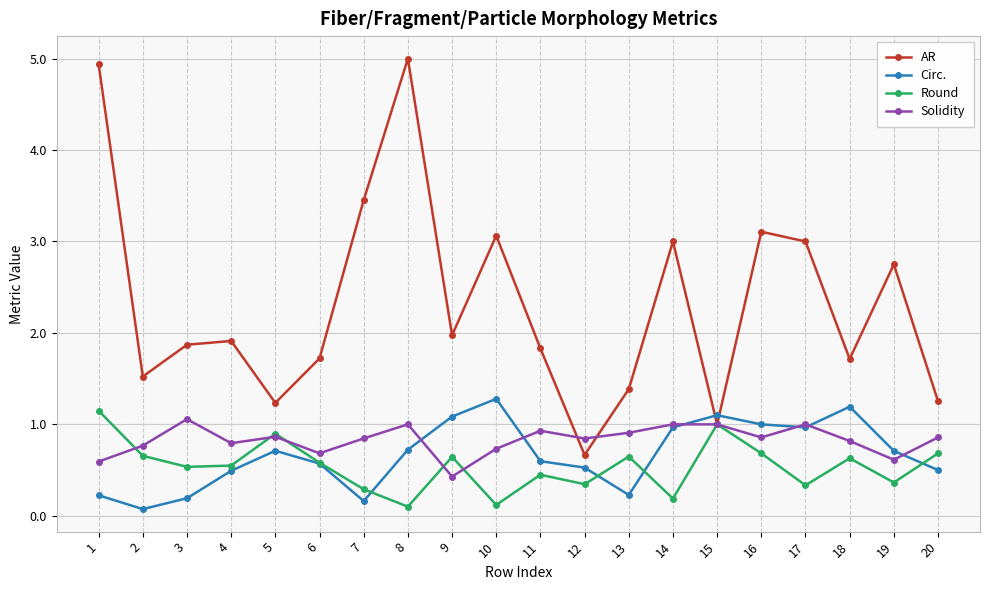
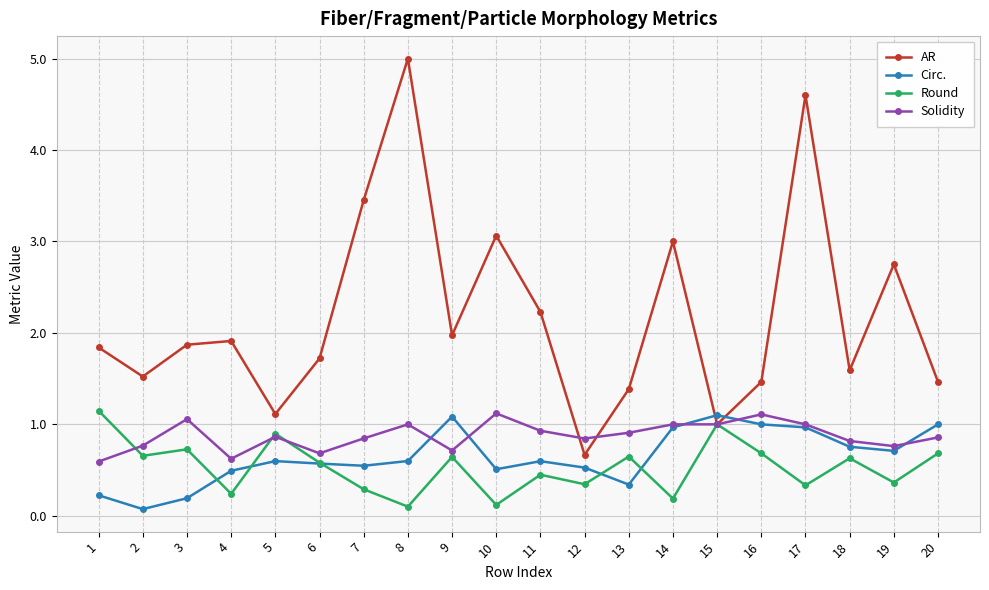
AR, 1: 4.9 -> 1.8
Round, 3: 0.5 -> 0.7
Round, 4: 0.5 -> 0.2
Solidity, 4: 0.8 -> 0.6
AR, 5: 1.2 -> 1.1
Circ., 5: 0.7 -> 0.6
Circ., 7: 0.2 -> 0.5
Circ., 8: 0.7 -> 0.6
Solidity, 9: 0.4 -> 0.7
Circ., 10: 1.3 -> 0.5
Solidity, 10: 0.7 -> 1.1
AR, 11: 1.8 -> 2.2
Circ., 13: 0.2 -> 0.3
AR, 16: 3.1 -> 1.5
Solidity, 16: 0.9 -> 1.1
AR, 17: 3.0 -> 4.6
AR, 18: 1.7 -> 1.6
Circ., 18: 1.2 -> 0.8
Solidity, 19: 0.6 -> 0.8
AR, 20: 1.3 -> 1.5
Circ., 20: 0.5 -> 1.0
